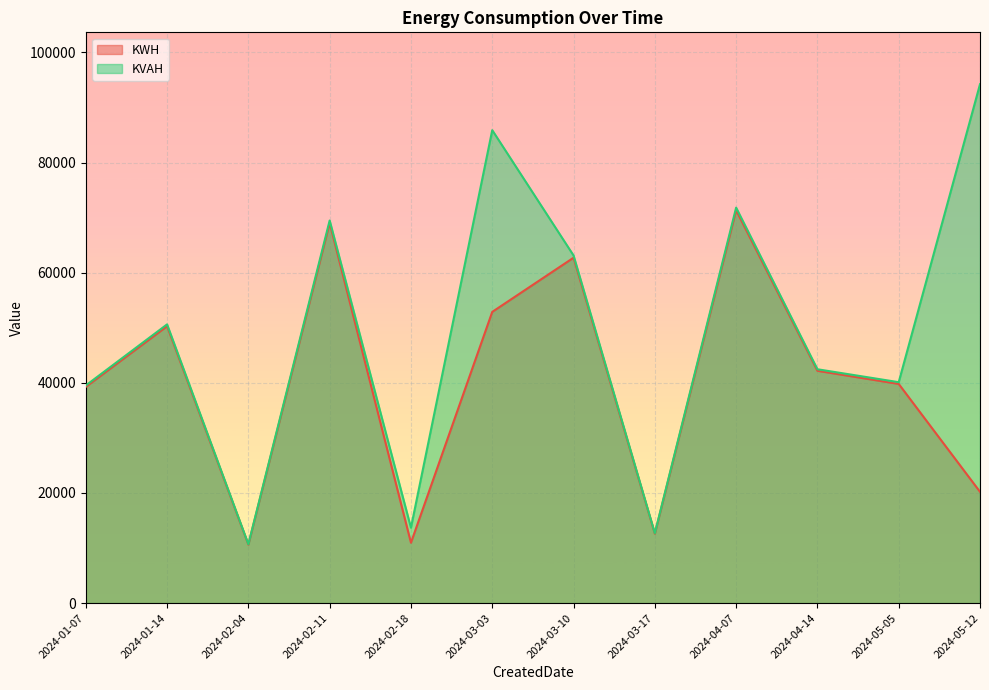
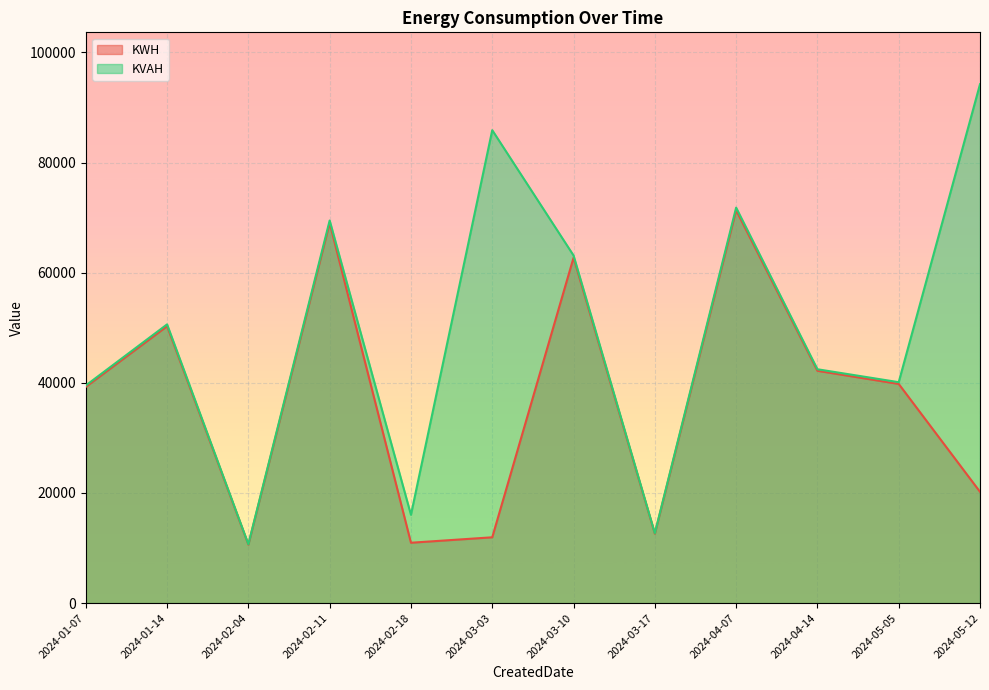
KVAH, 2024-02-18: 14000 -> 16000
KWH, 2024-03-03: 53000 -> 12000
